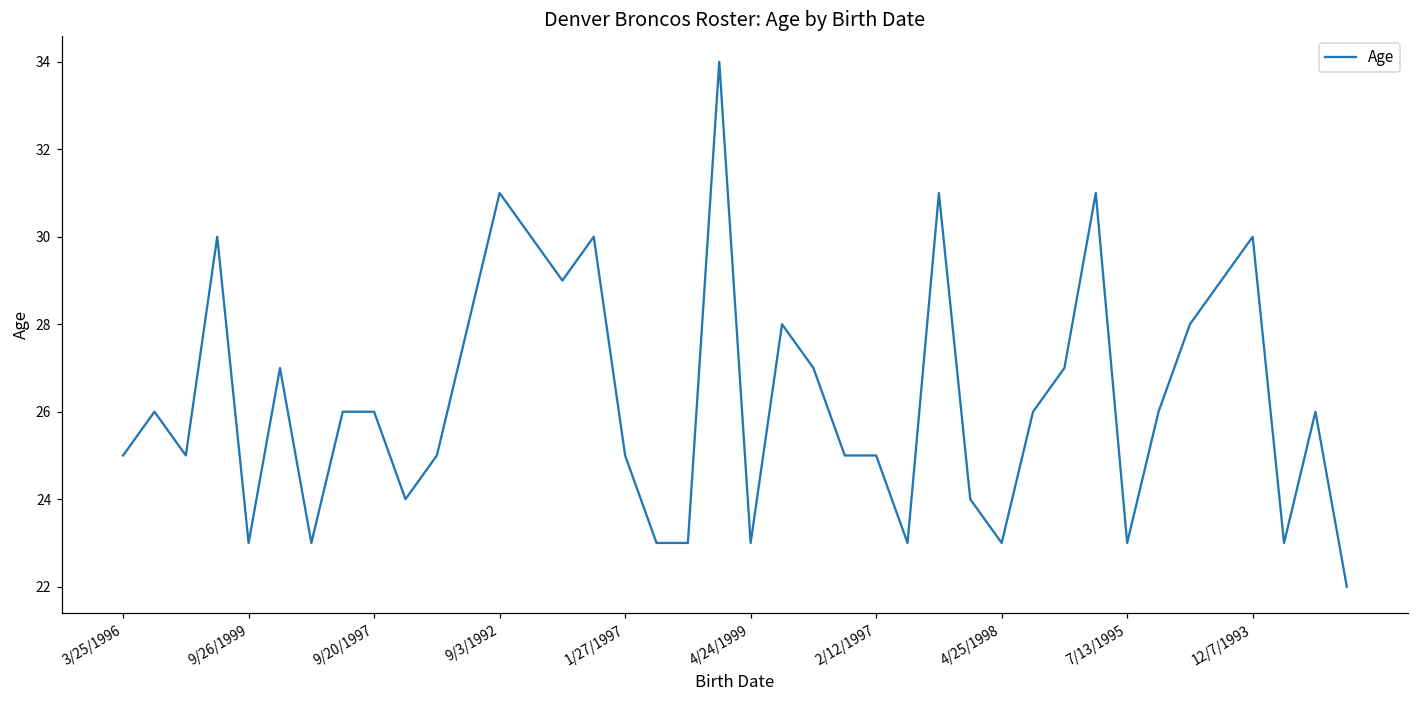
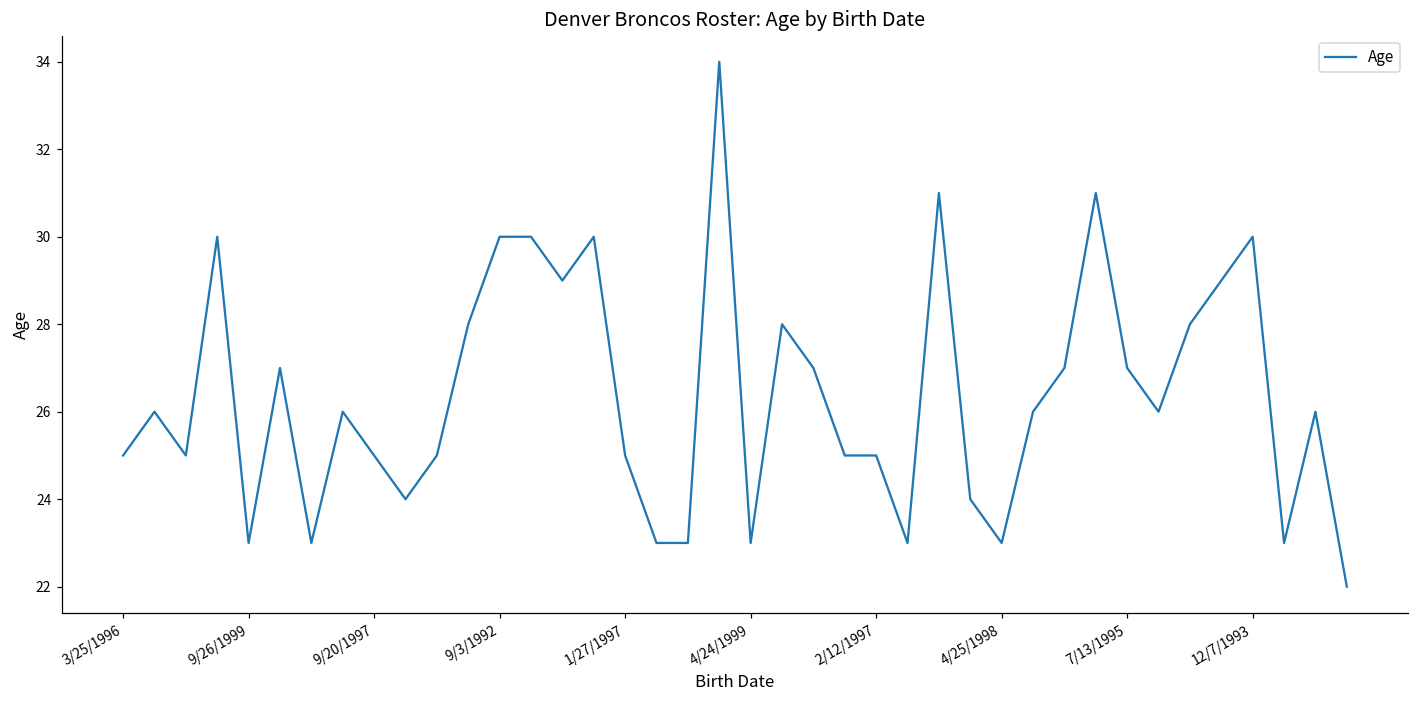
9/20/1997: 26 -> 25
9/3/1992: 31 -> 30
7/13/1995: 23 -> 27
